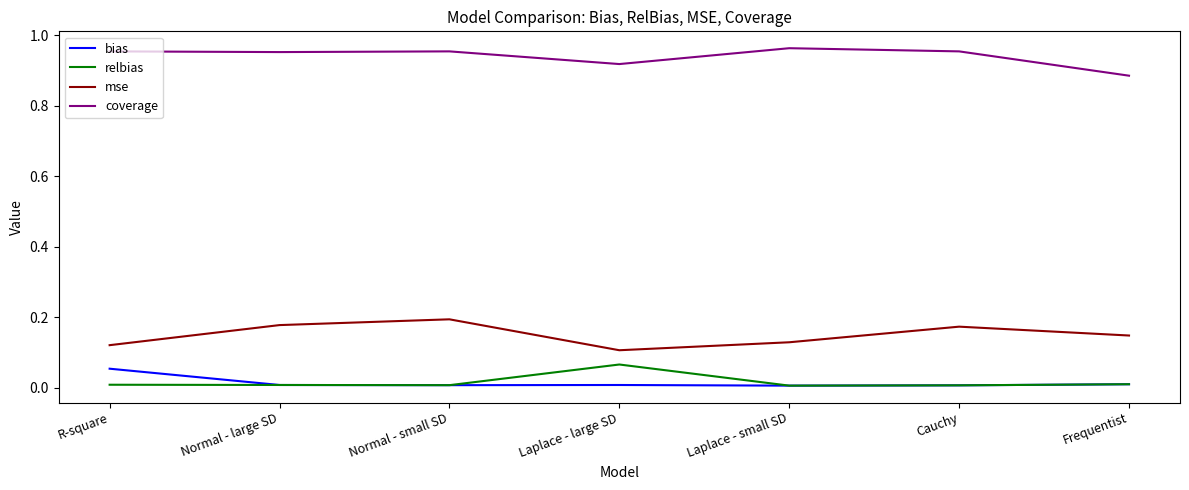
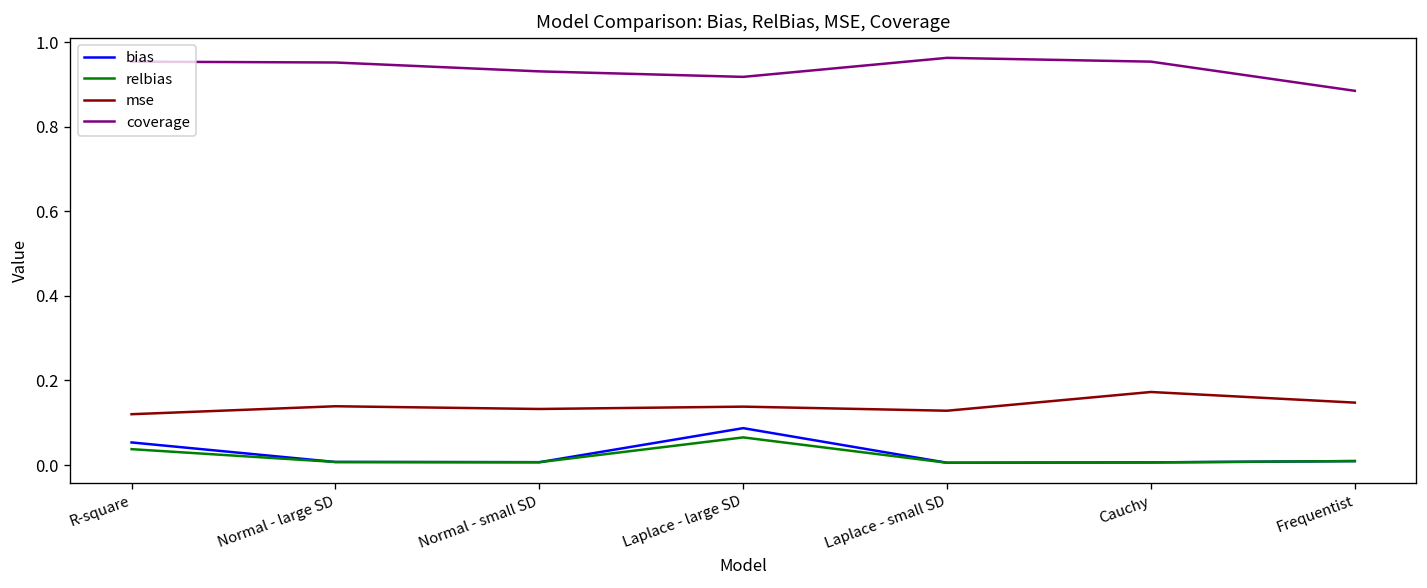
relbias, R-square: 0.01 -> 0.04
mse, Normal - large SD: 0.18 -> 0.14
mse, Normal - small SD: 0.19 -> 0.13
coverage, Normal - small SD: 0.95 -> 0.93
bias, Laplace - large SD: 0.01 -> 0.09
mse, Laplace - large SD: 0.11 -> 0.14
